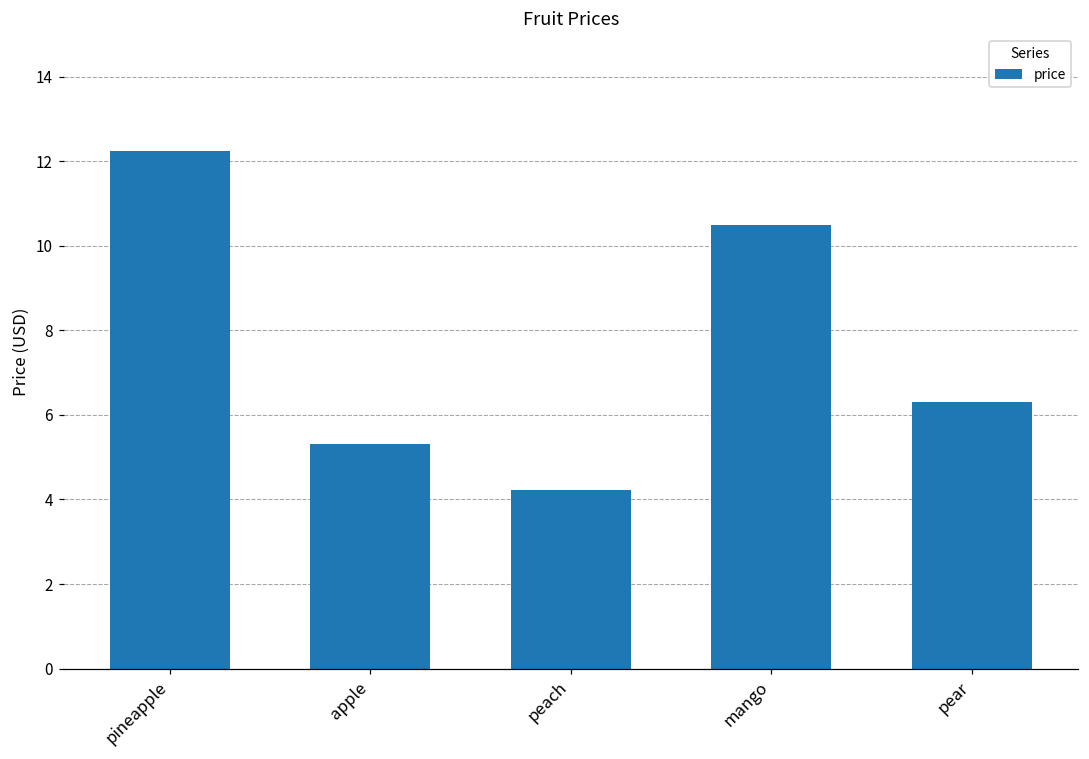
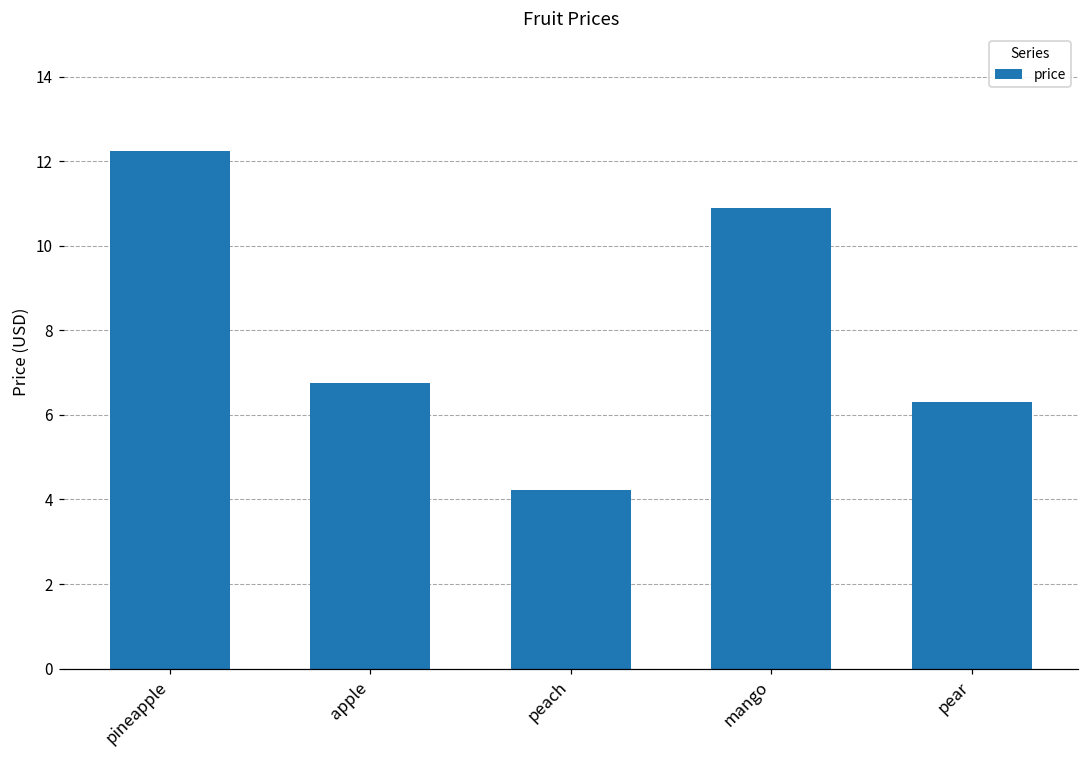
apple: 5.3 -> 6.8
mango: 10.5 -> 10.9
